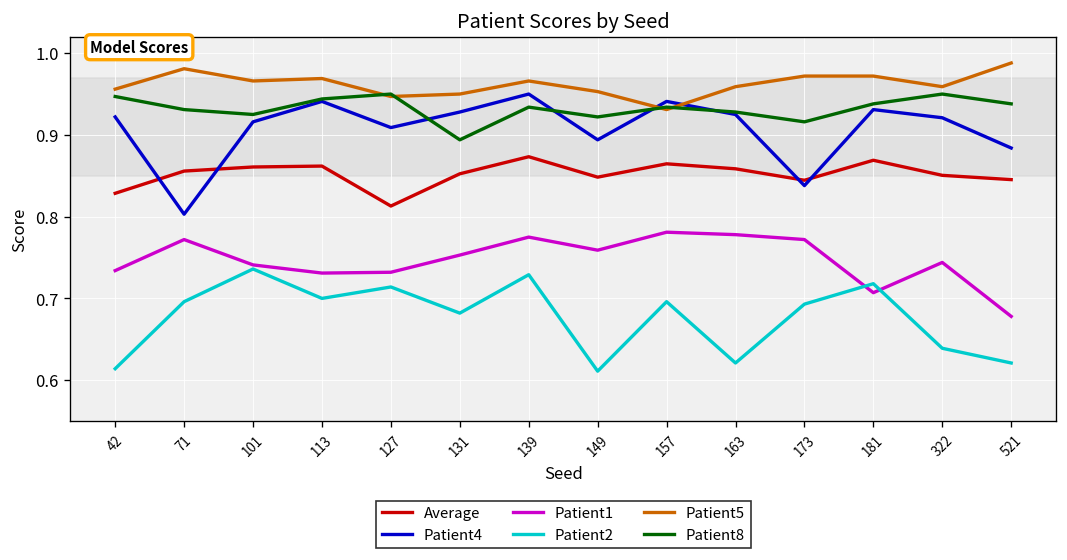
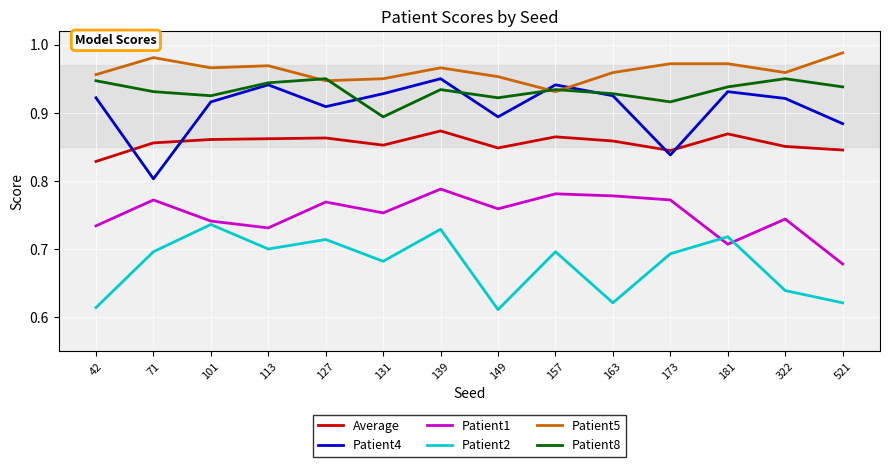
Average, 127: 0.81 -> 0.86
Patient1, 127: 0.73 -> 0.77
Patient1, 139: 0.78 -> 0.79
